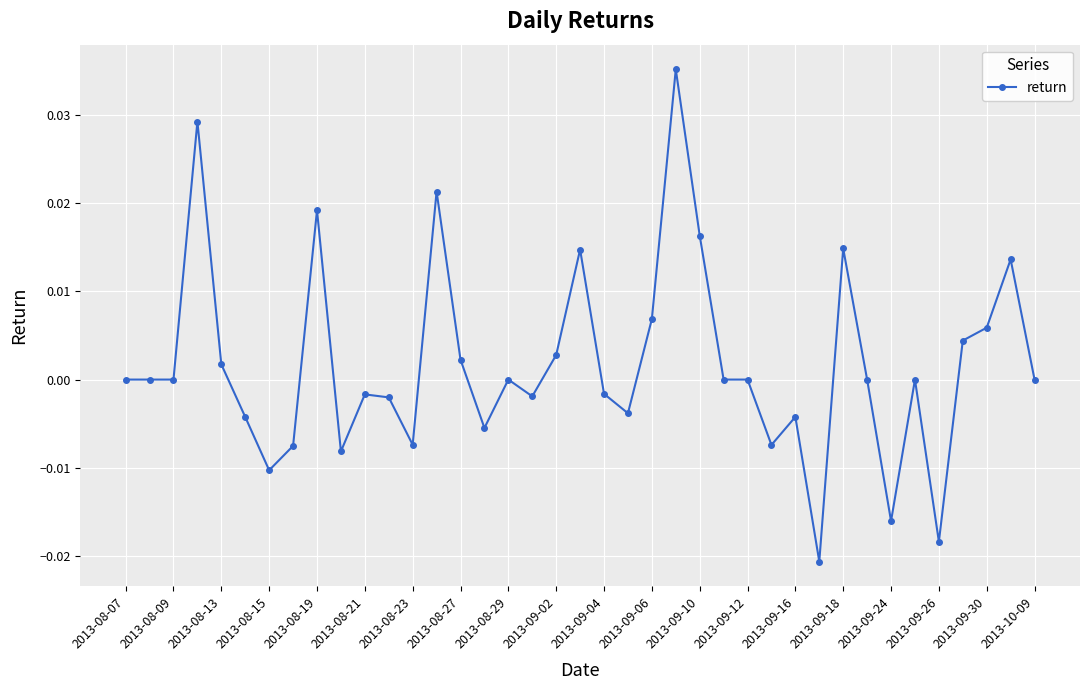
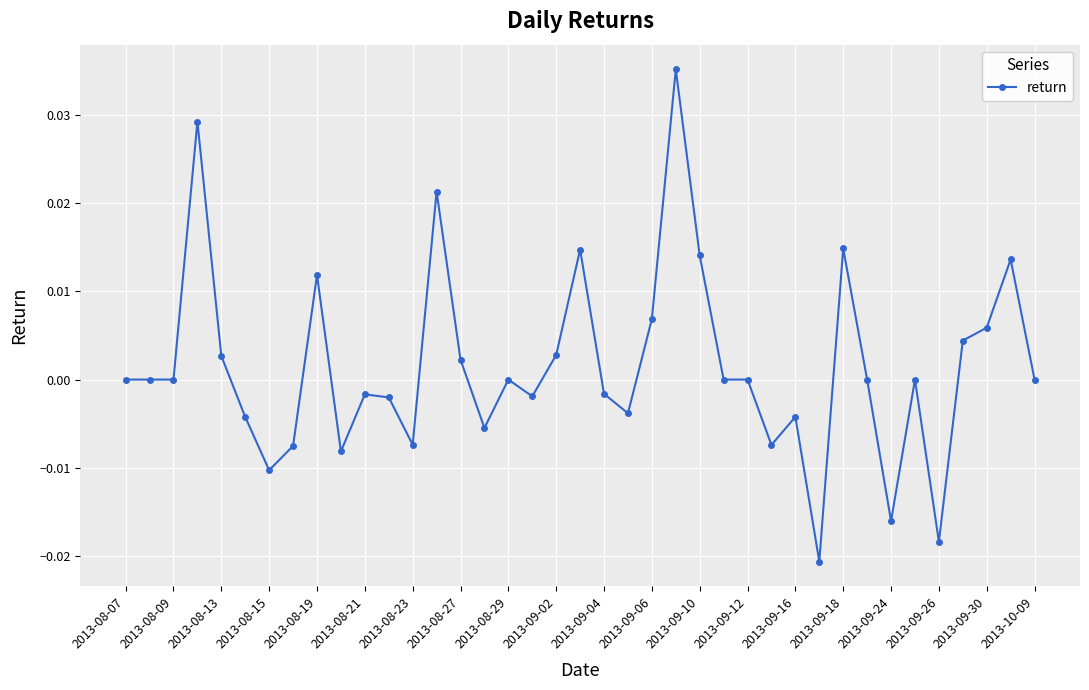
2013-08-13: 0.002 -> 0.003
2013-08-19: 0.019 -> 0.012
2013-09-10: 0.016 -> 0.014
